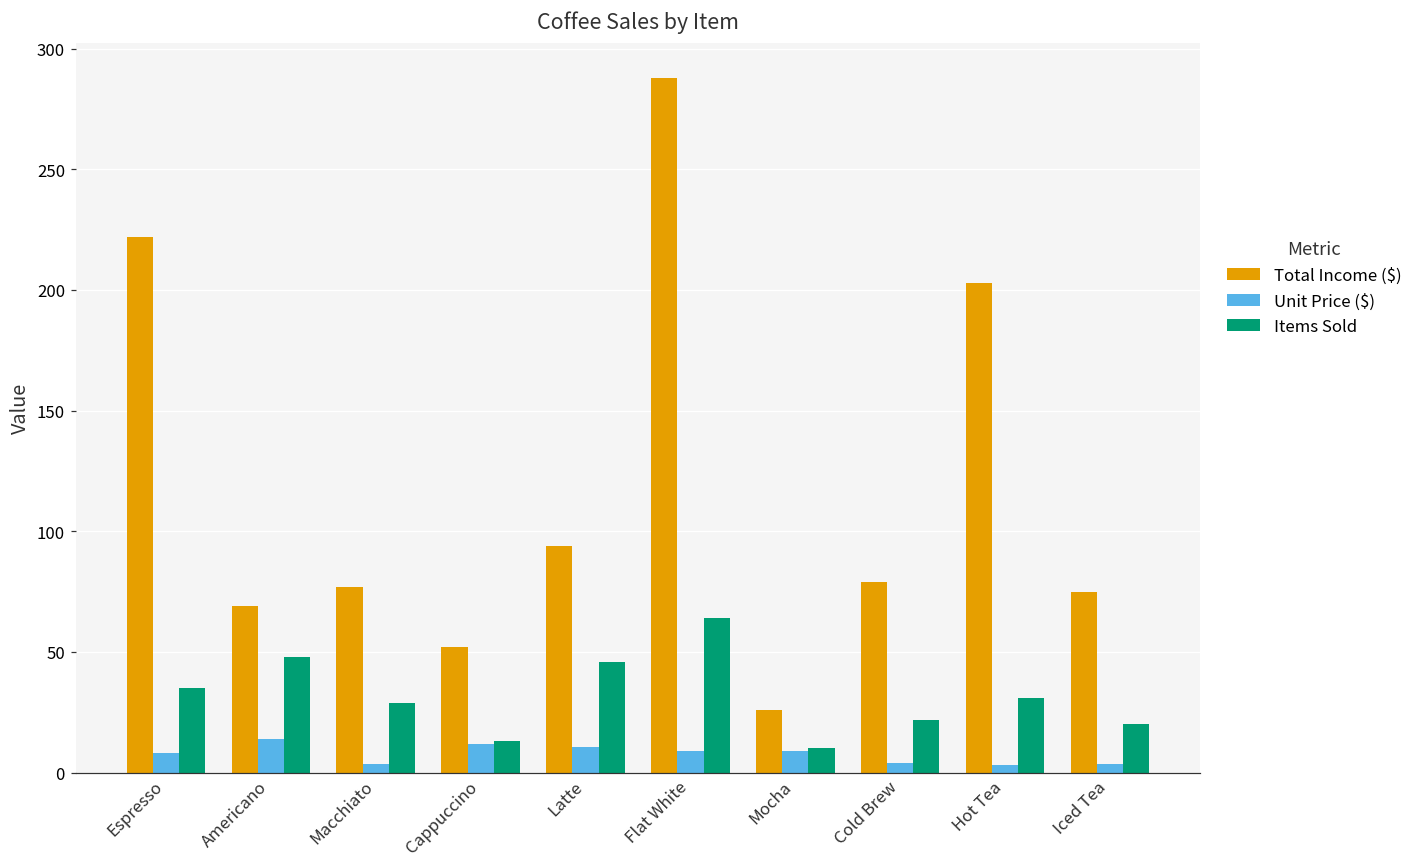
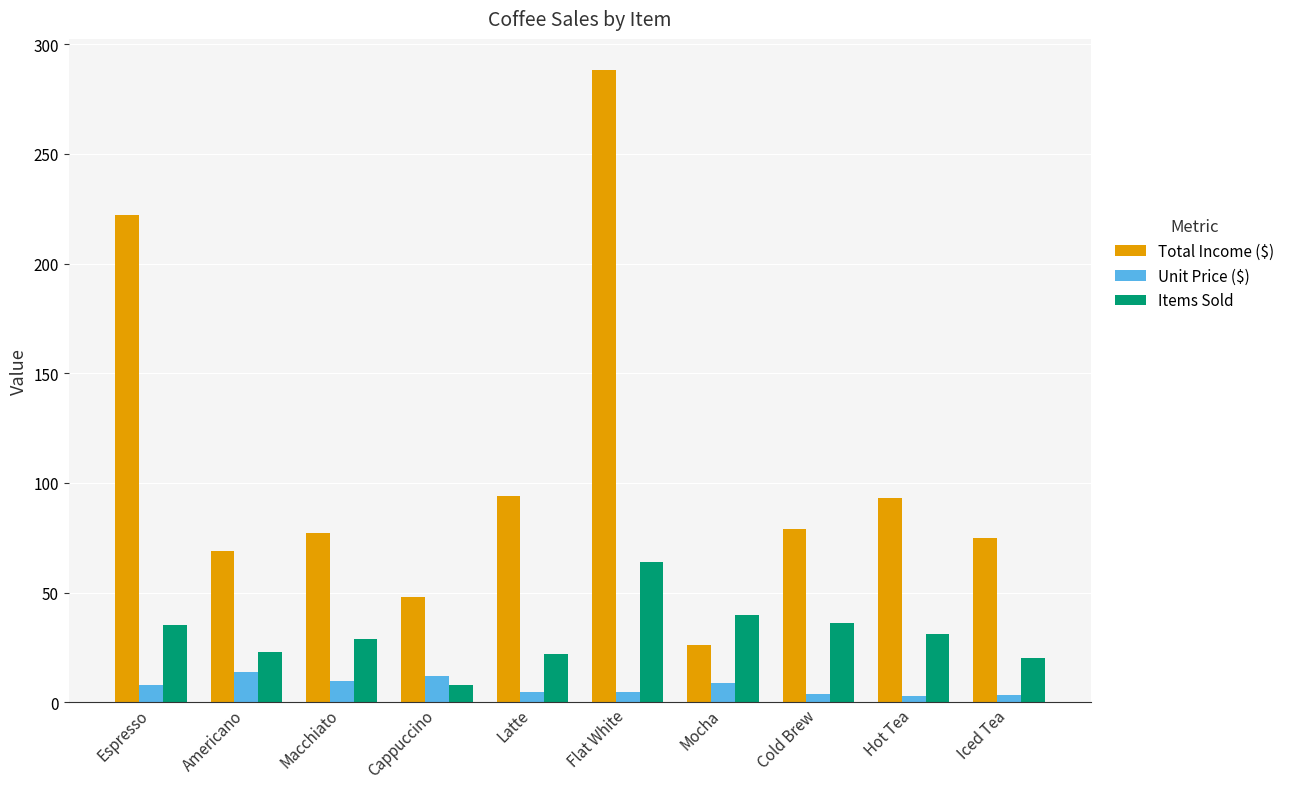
Items Sold, Americano: 48 -> 23
Unit Price ($), Macchiato: 4 -> 10
Total Income ($), Cappuccino: 52 -> 48
Items Sold, Cappuccino: 13 -> 8
Unit Price ($), Latte: 11 -> 5
Items Sold, Latte: 46 -> 22
Unit Price ($), Flat White: 9 -> 5
Items Sold, Mocha: 10 -> 40
Items Sold, Cold Brew: 22 -> 36
Total Income ($), Hot Tea: 203 -> 93
